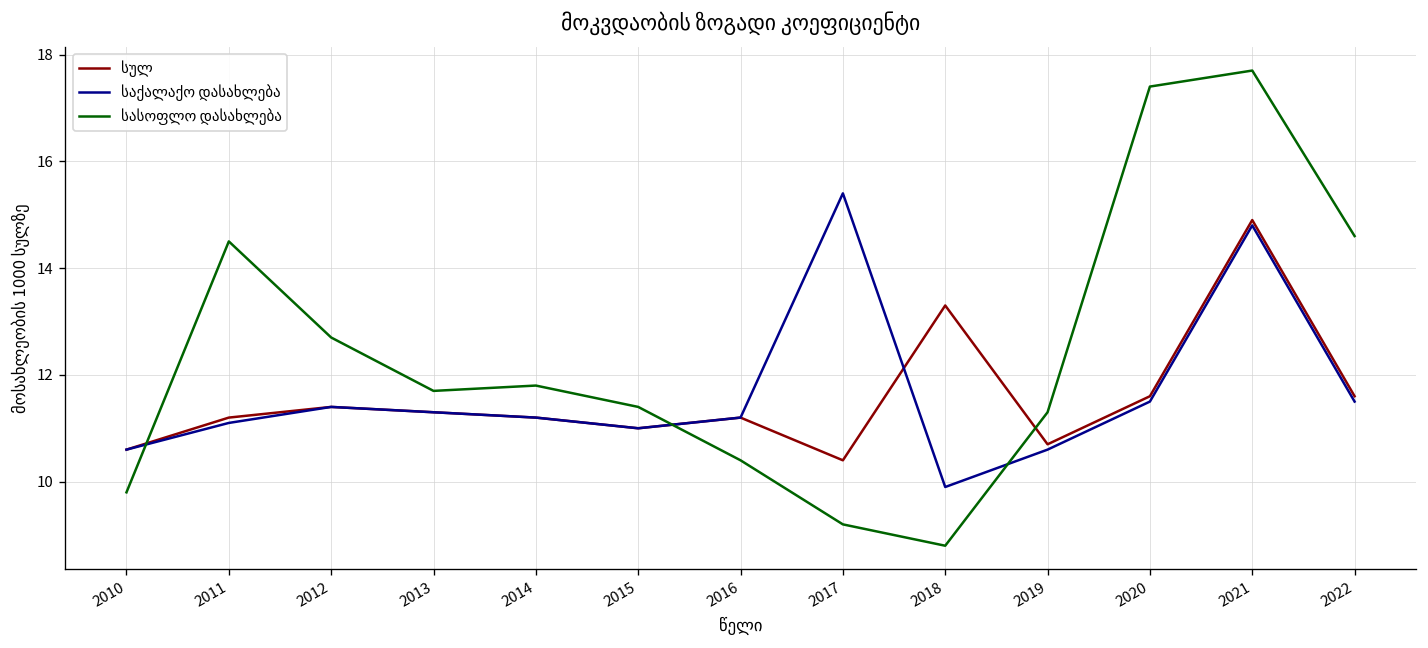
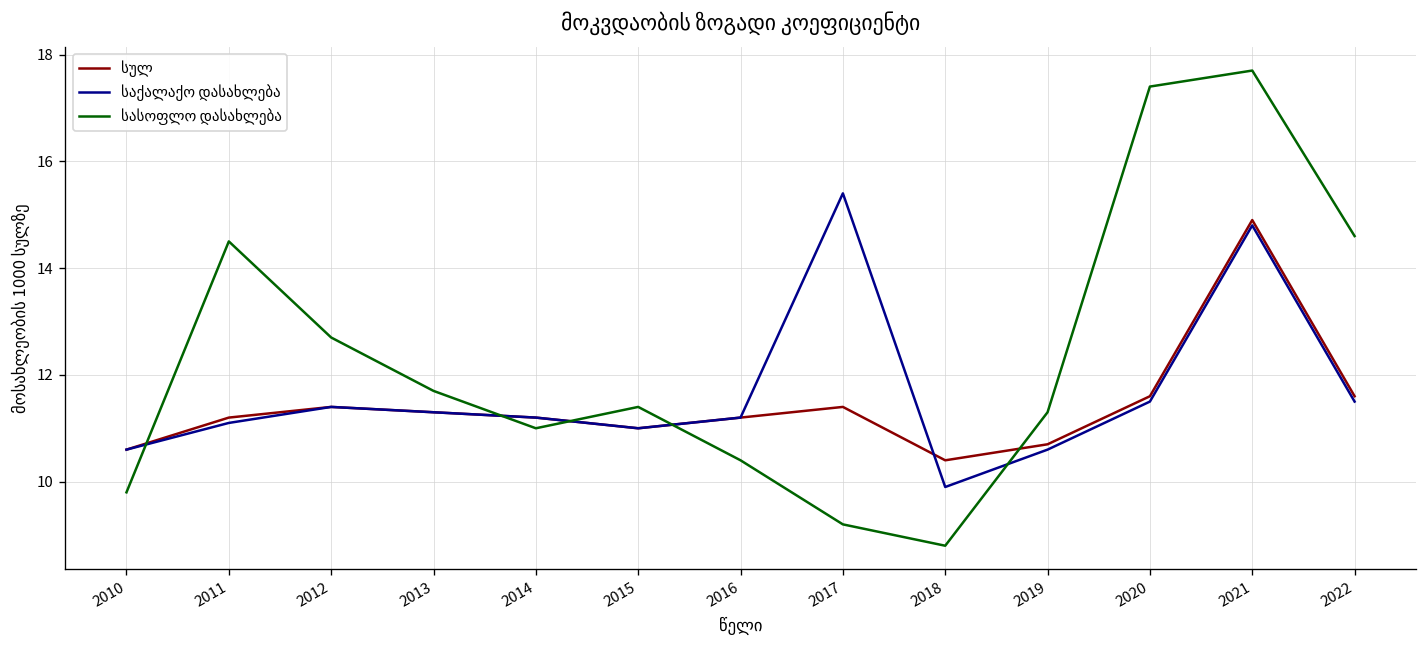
სასოფლო დასახლება, 2014: 11.8 -> 11.0
სულ, 2017: 10.4 -> 11.4
სულ, 2018: 13.3 -> 10.4
